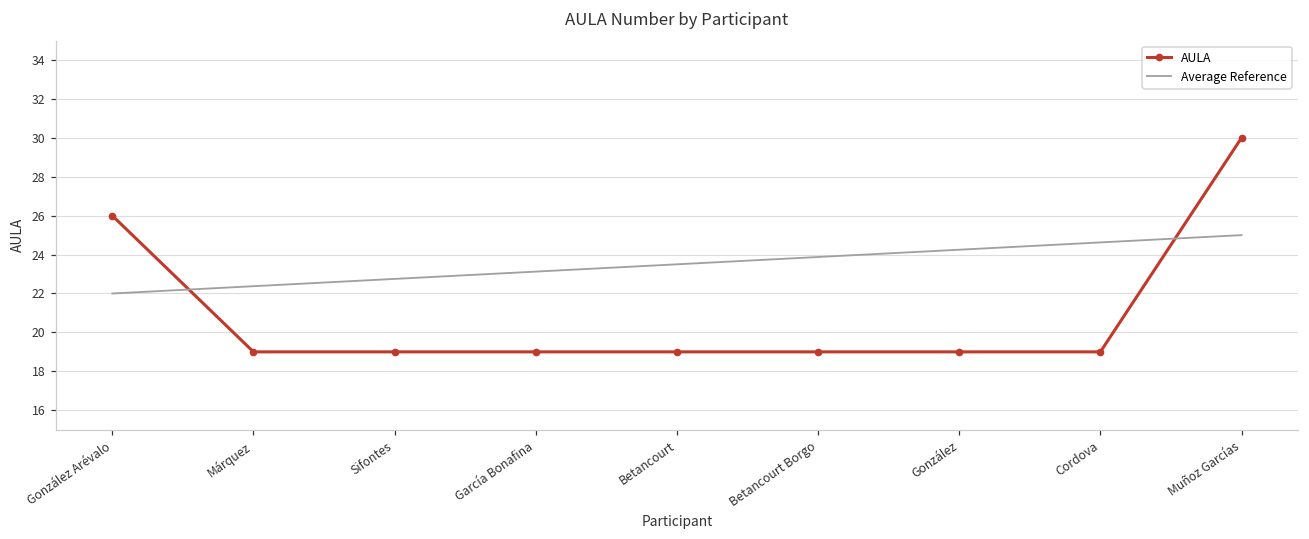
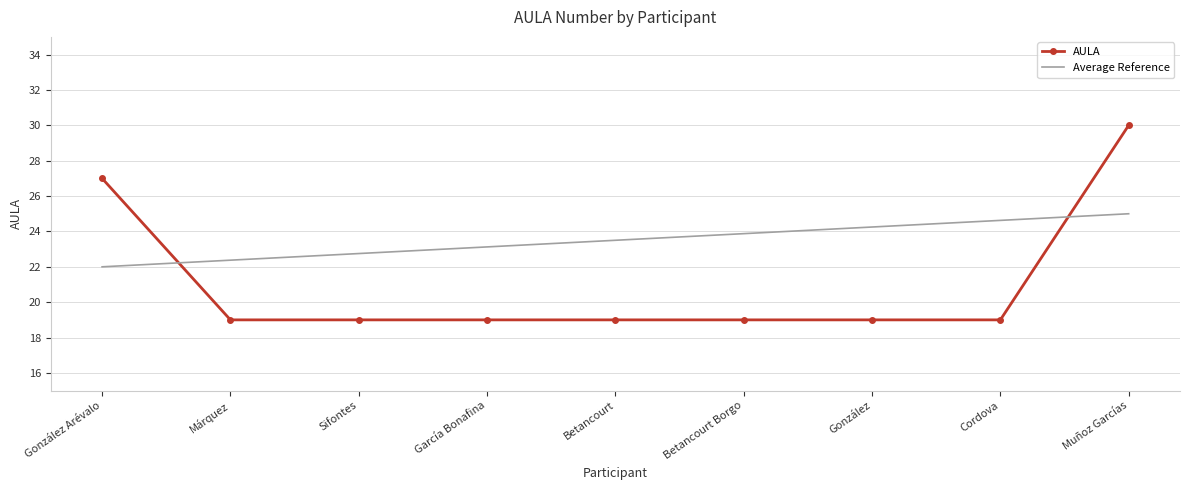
AULA, González Arévalo: 26 -> 27
